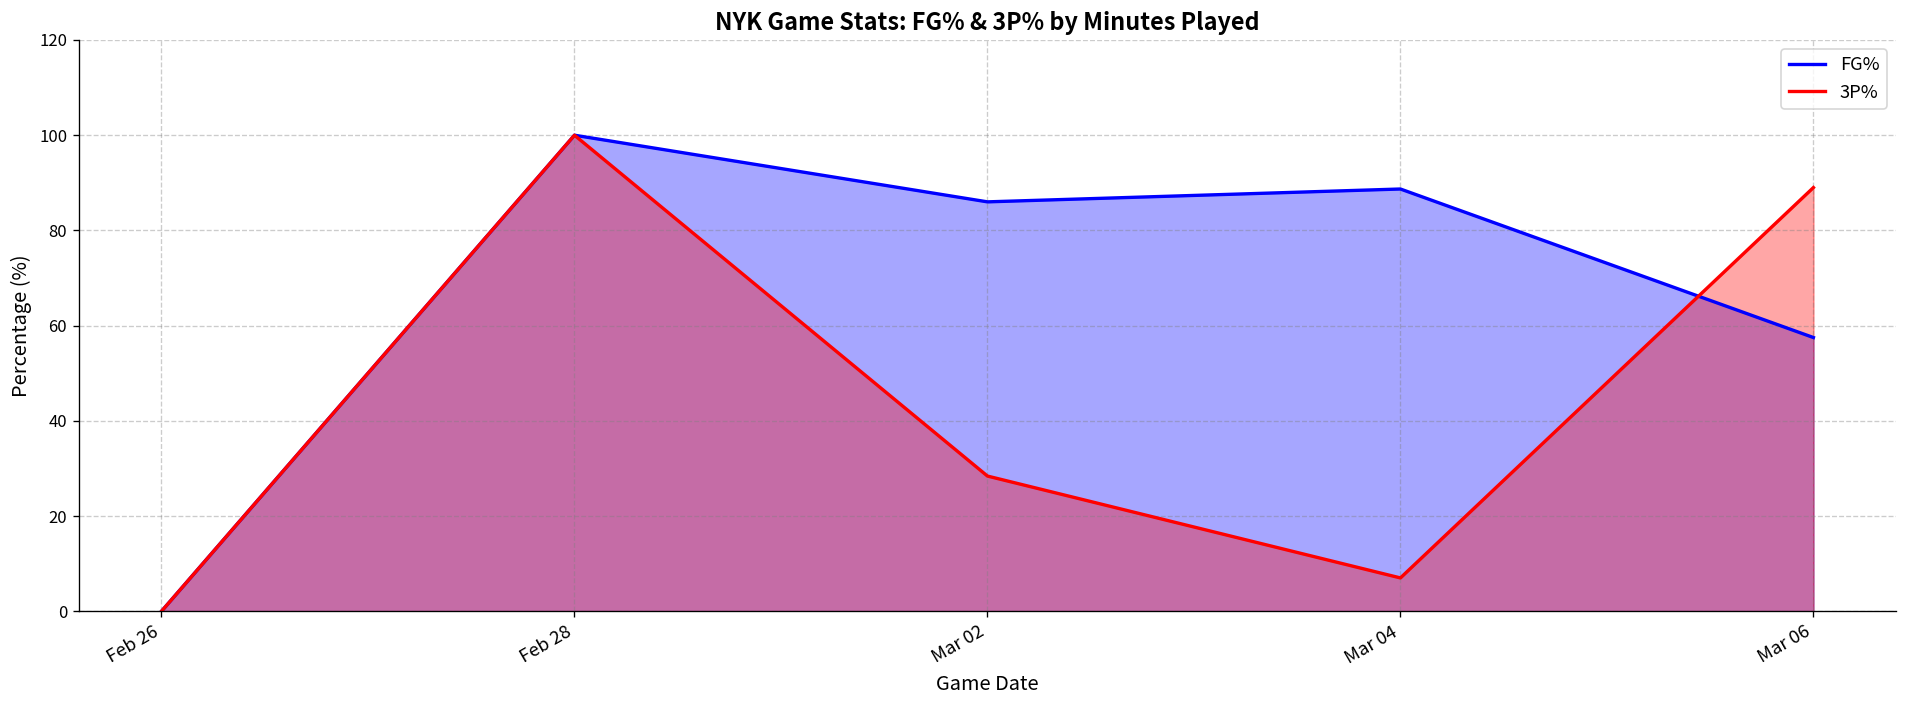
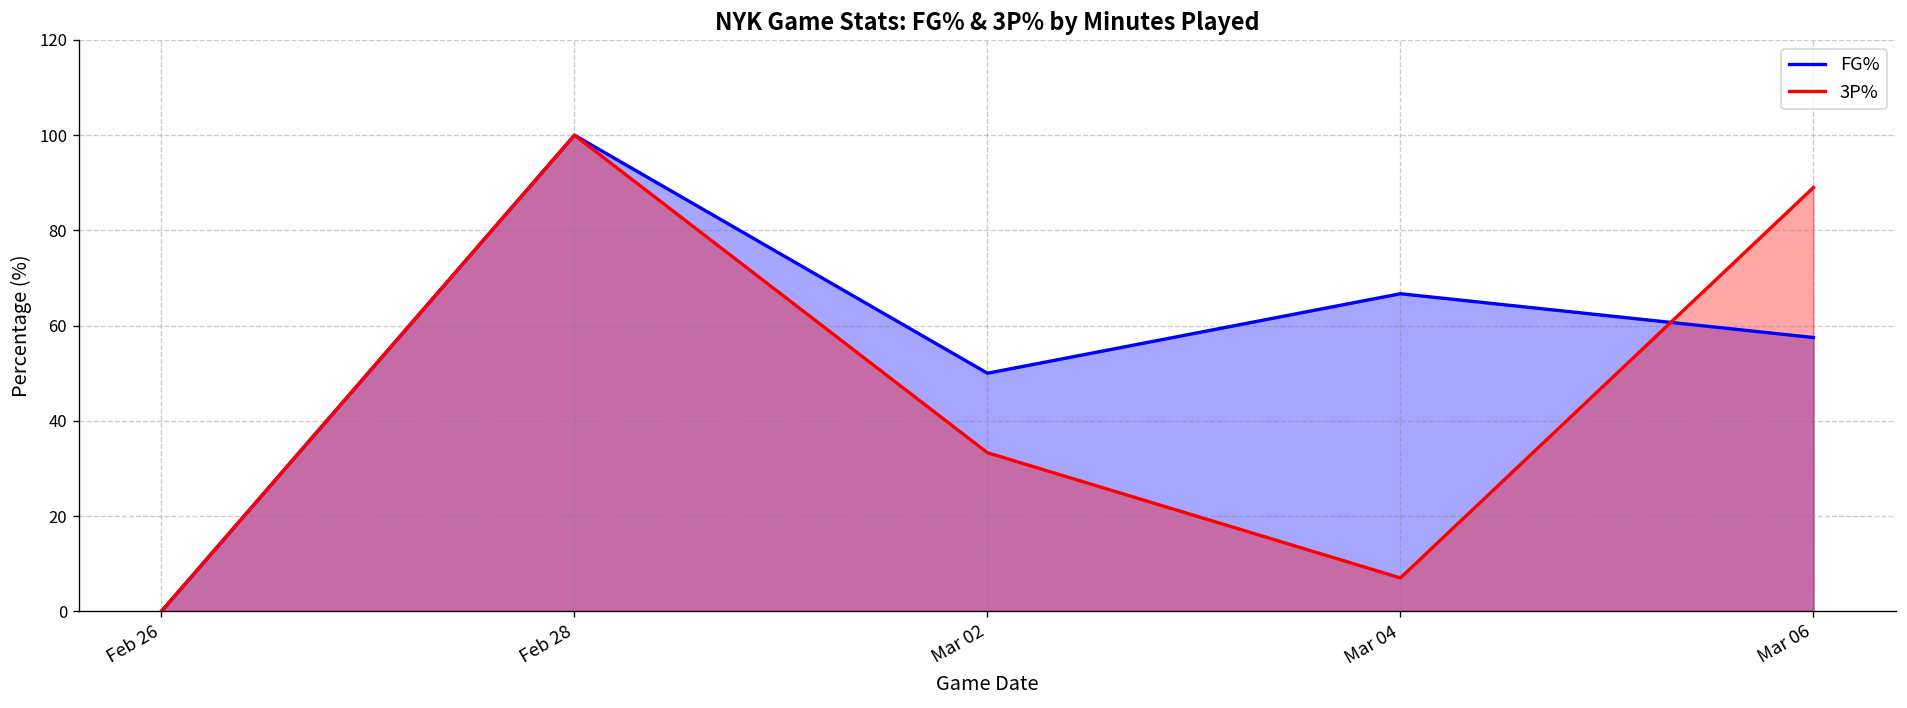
FG%, Mar 02: 86 -> 50
3P%, Mar 02: 28 -> 33
FG%, Mar 04: 89 -> 67
